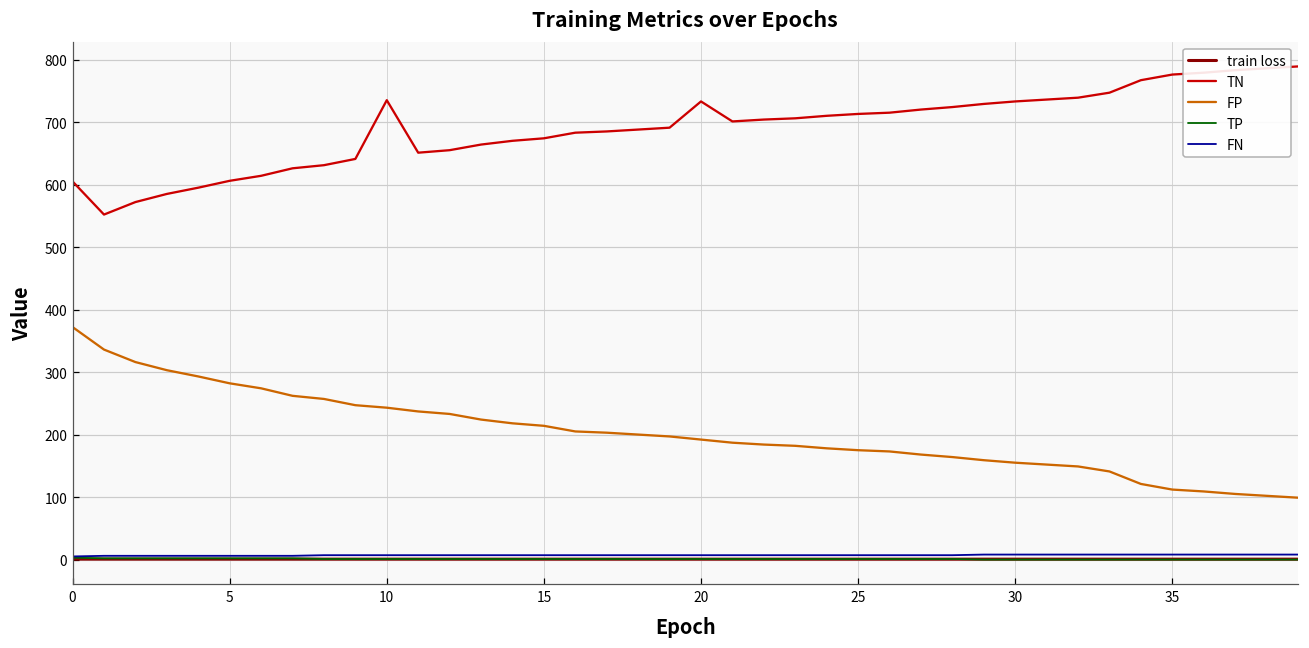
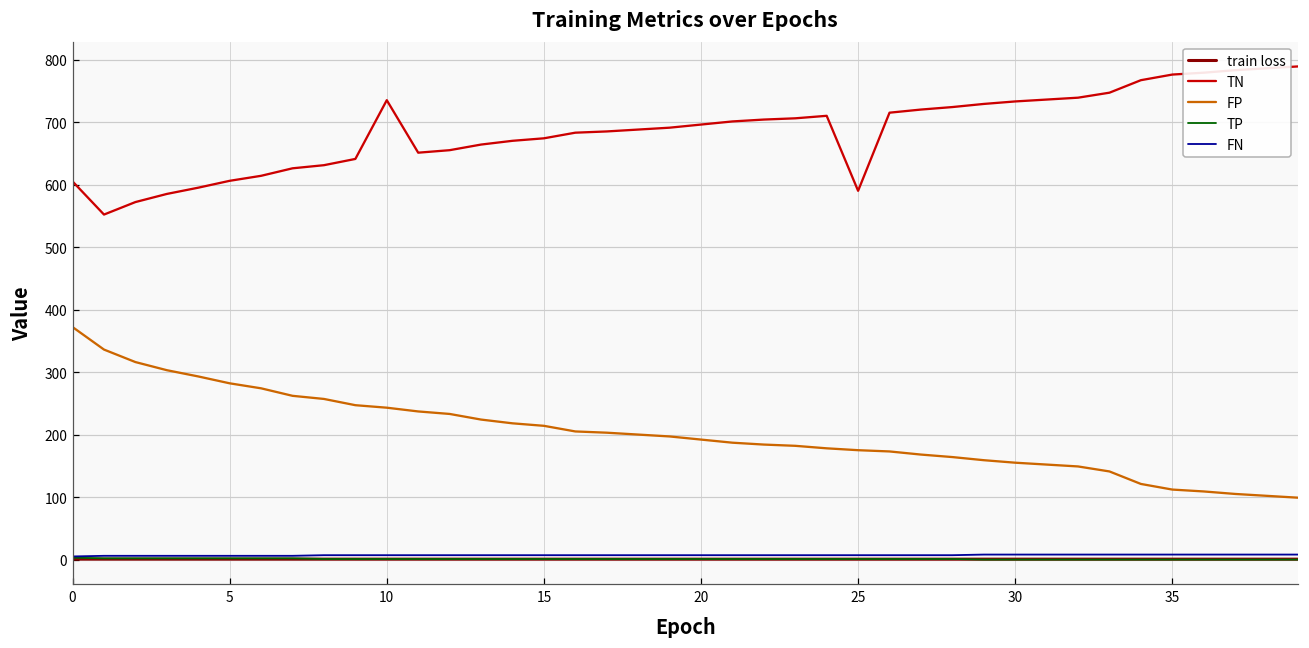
TN, 20: 730 -> 700
TN, 25: 710 -> 590
